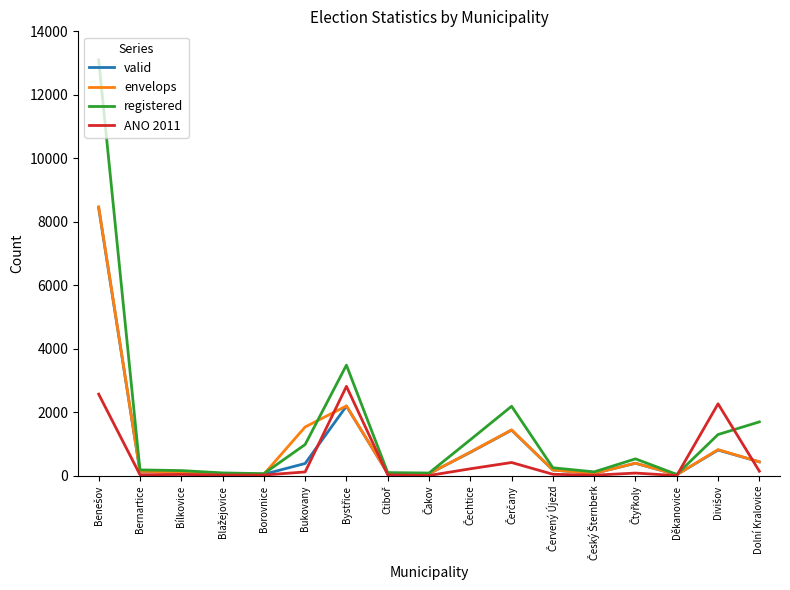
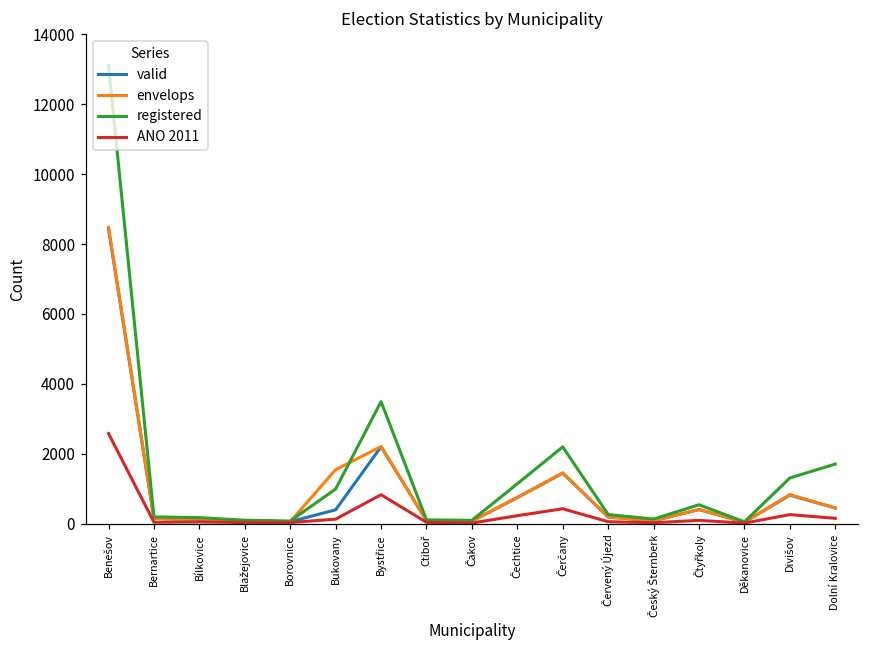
ANO 2011, Bystřice: 2800 -> 800
ANO 2011, Divišov: 2300 -> 300
